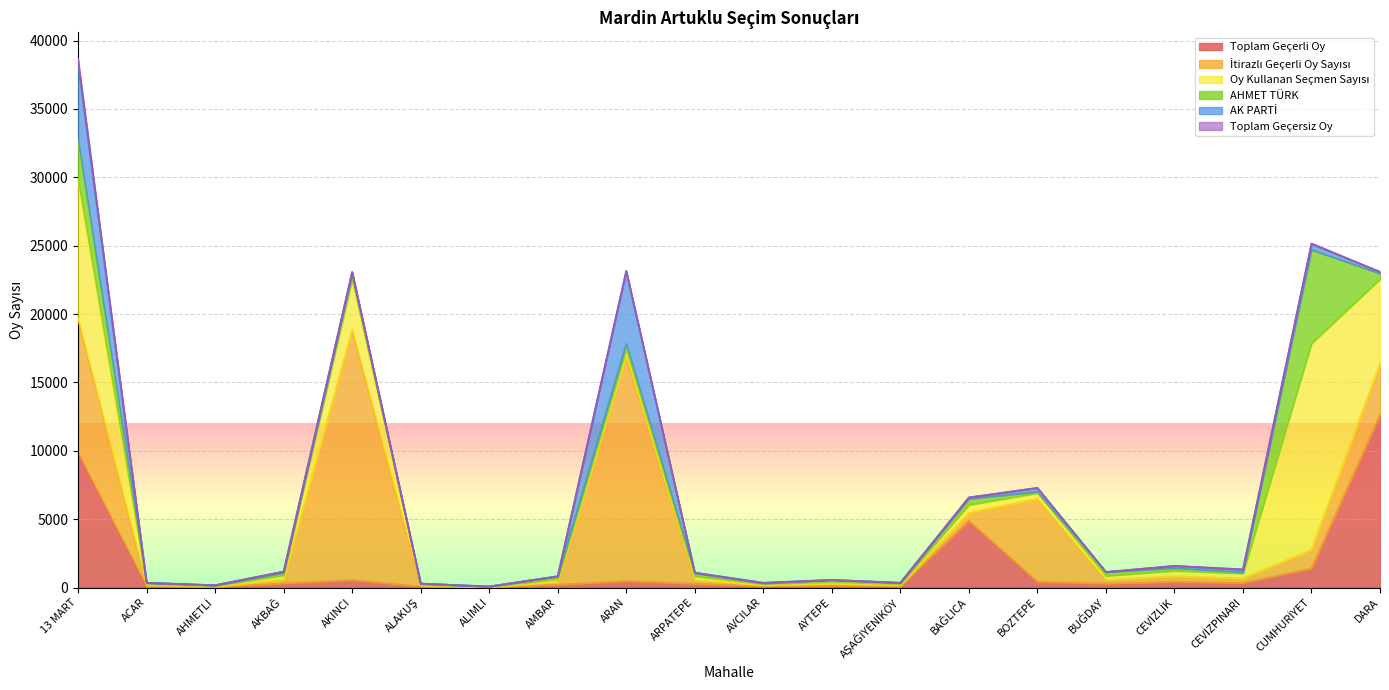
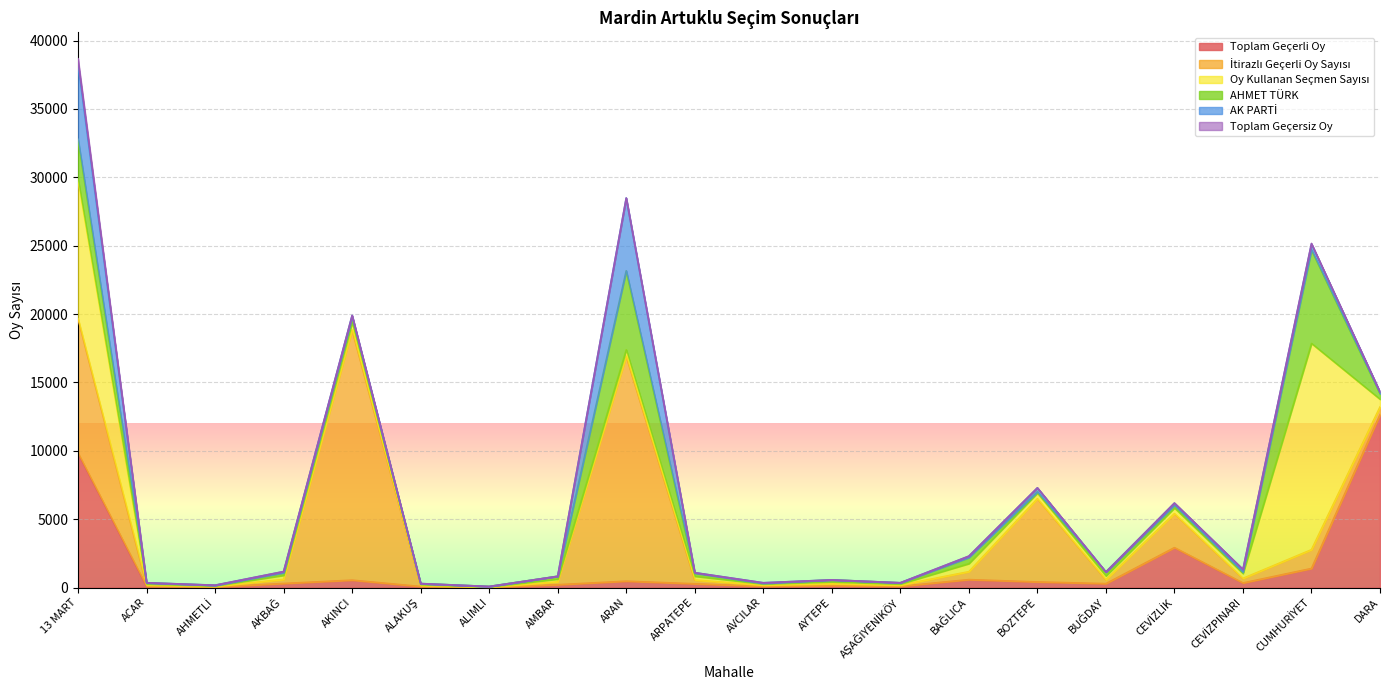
Oy Kullanan Seçmen Sayısı, AKINCI: 3700 -> 500
AHMET TÜRK, ARAN: 400 -> 5800
Toplam Geçerli Oy, BAĞLICA: 4900 -> 600
Toplam Geçerli Oy, CEVİZLİK: 400 -> 2900
İtirazlı Geçerli Oy Sayısı, CEVİZLİK: 400 -> 2500
İtirazlı Geçerli Oy Sayısı, DARA: 3700 -> 600
Oy Kullanan Seçmen Sayısı, DARA: 6200 -> 600
